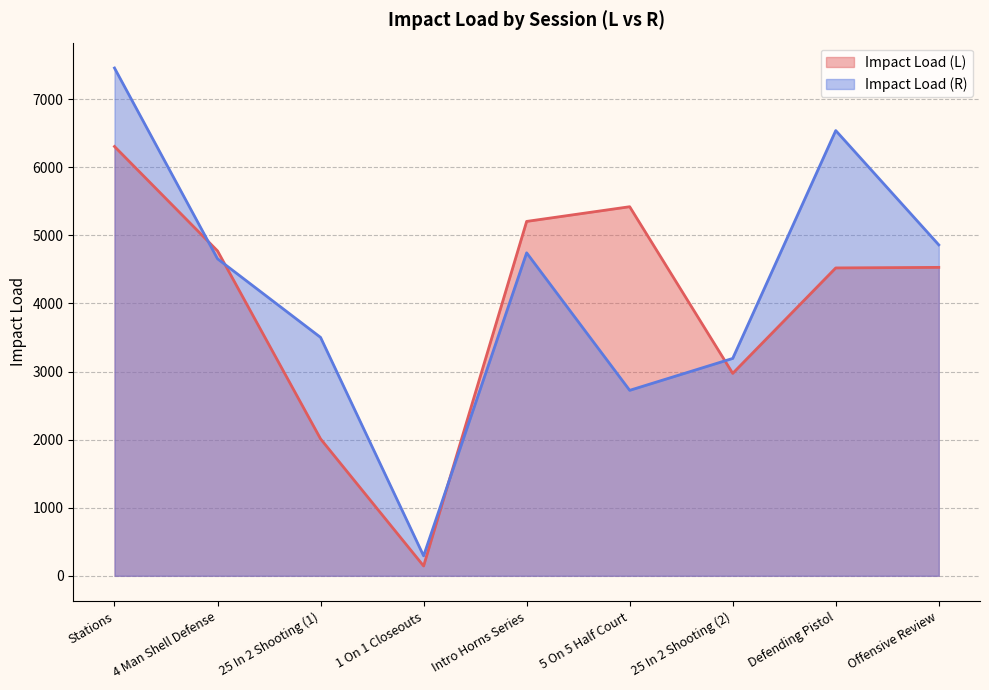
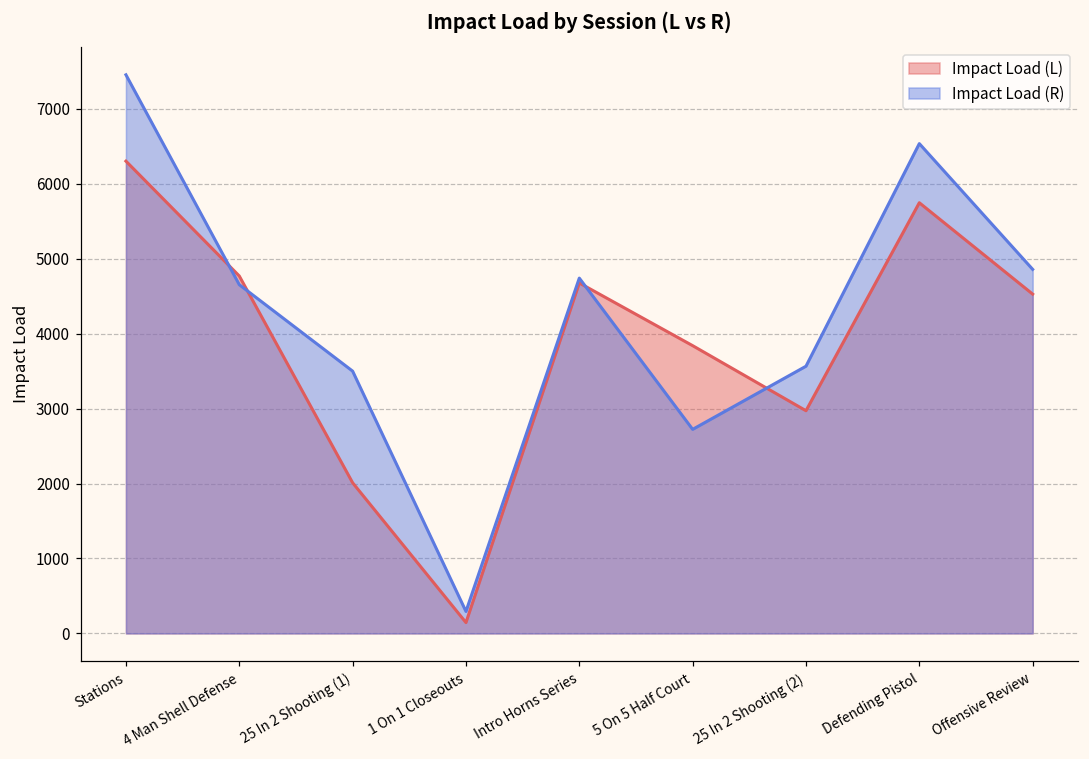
Impact Load (L), Intro Horns Series: 5200 -> 4700
Impact Load (L), 5 On 5 Half Court: 5400 -> 3800
Impact Load (R), 25 In 2 Shooting (2): 3200 -> 3600
Impact Load (L), Defending Pistol: 4500 -> 5700
